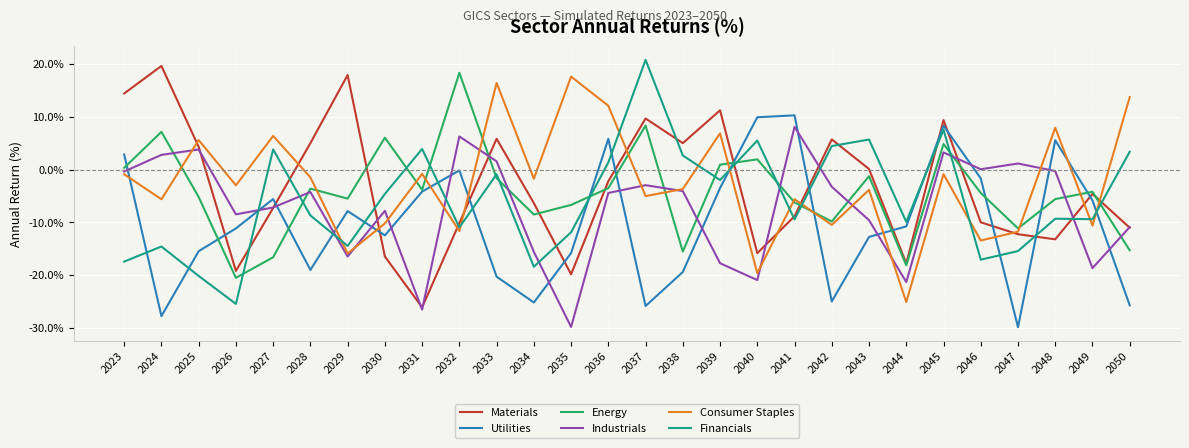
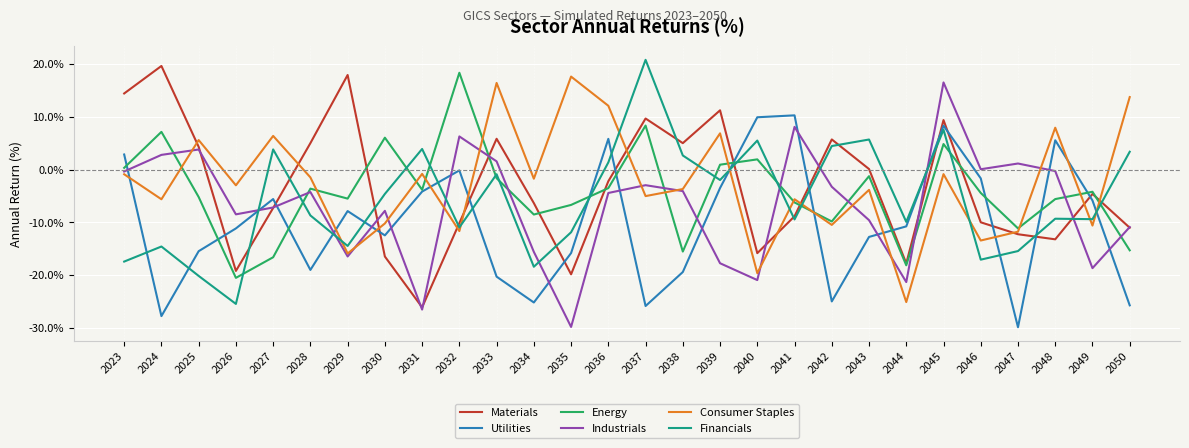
Industrials, 2045: 3% -> 17%
